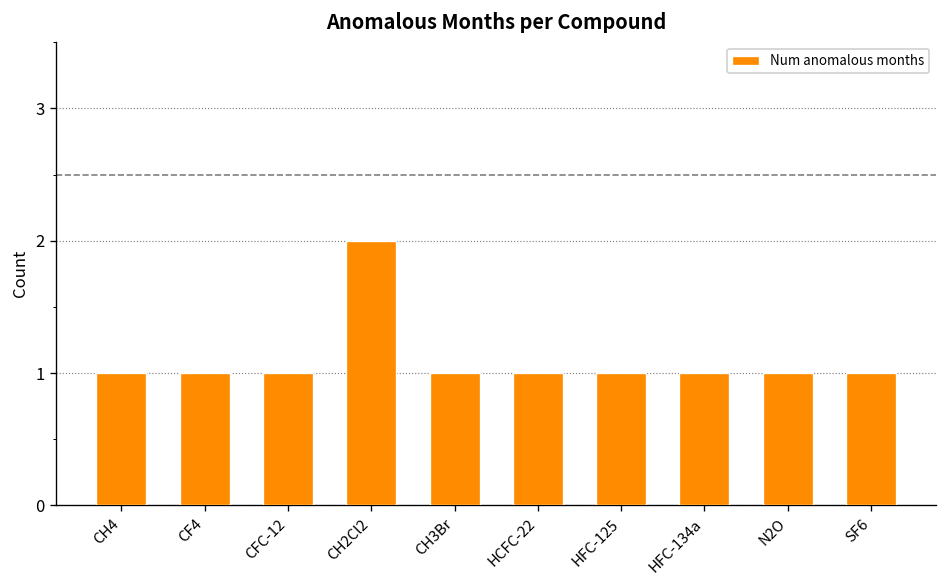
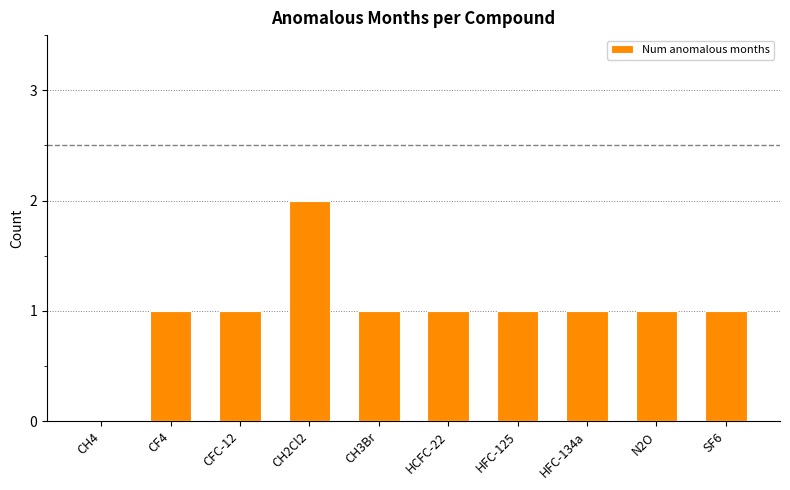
CH4: 1 -> 0
